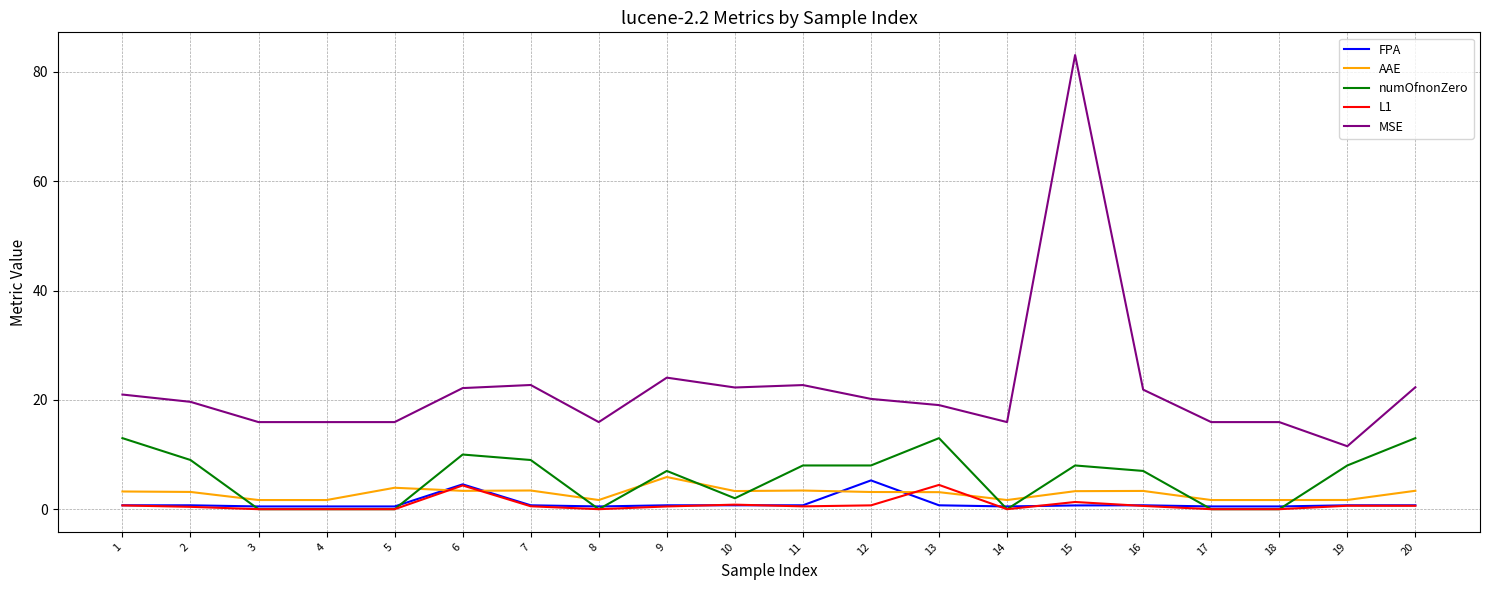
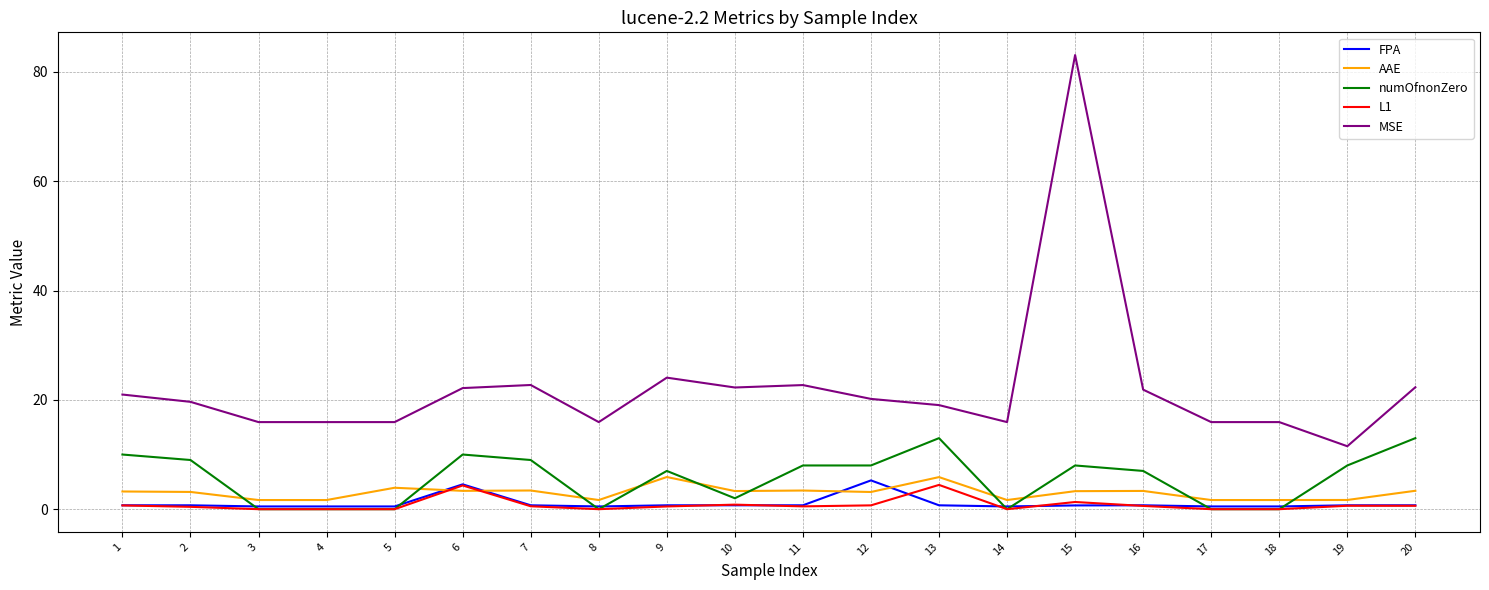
numOfnonZero, 1: 13 -> 10
AAE, 13: 3 -> 6
